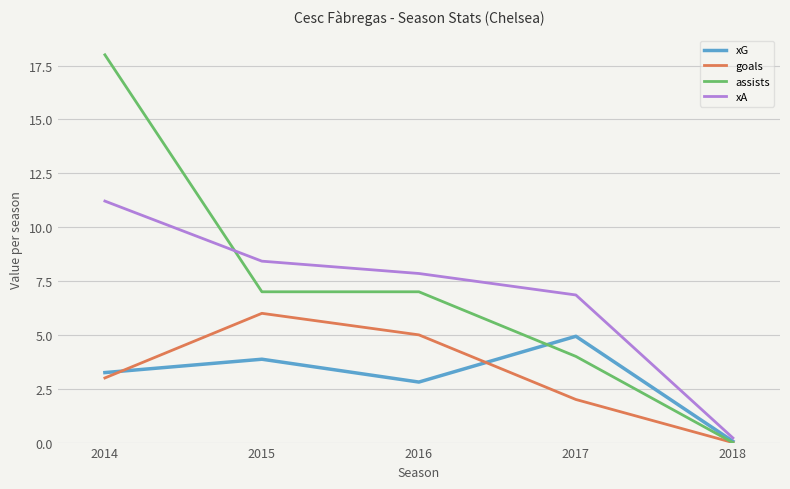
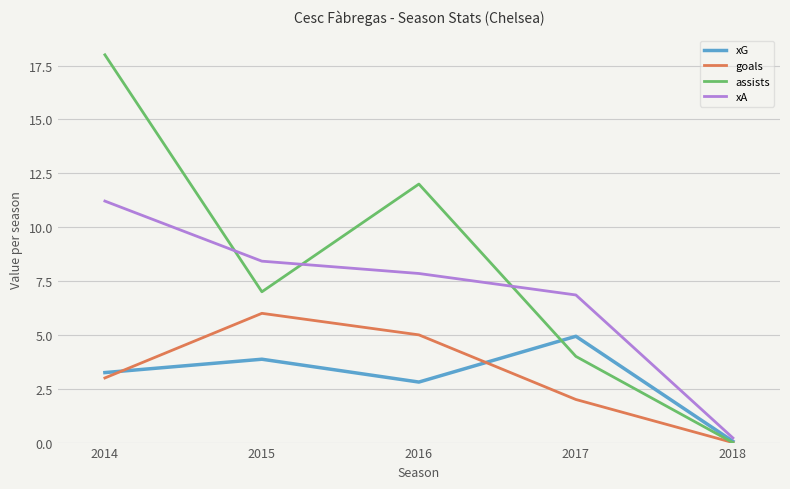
assists, 2016: 7 -> 12
